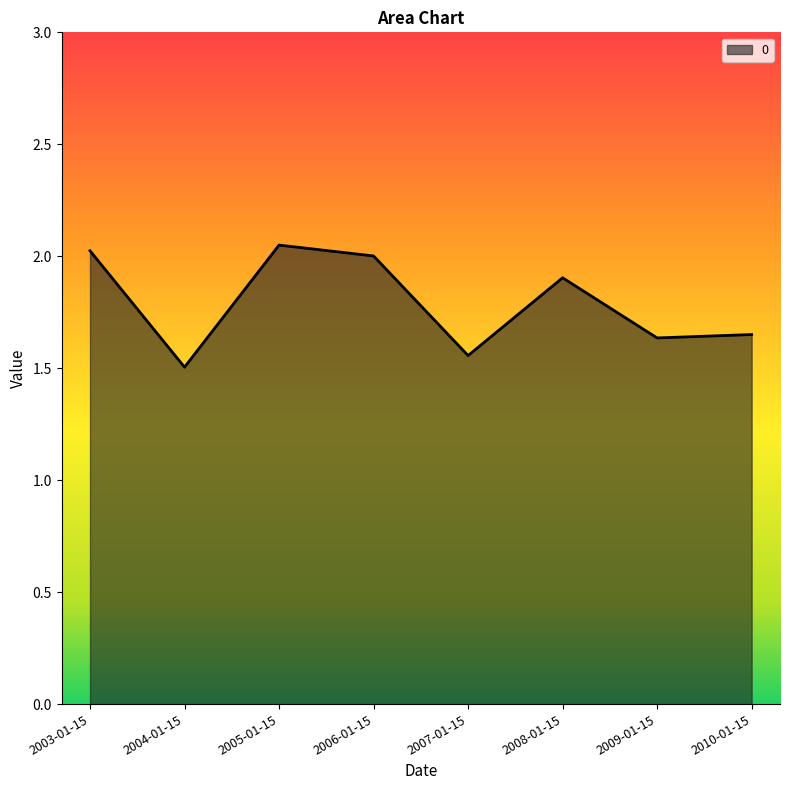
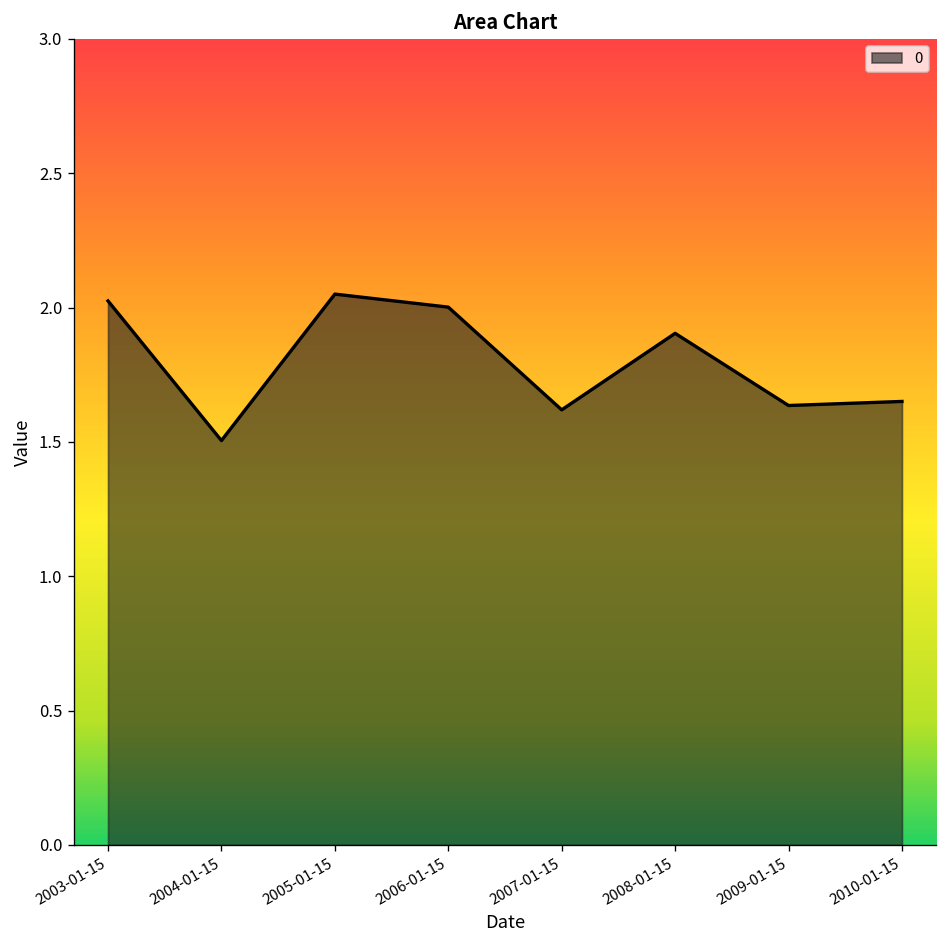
2007-01-15: 1.56 -> 1.62
